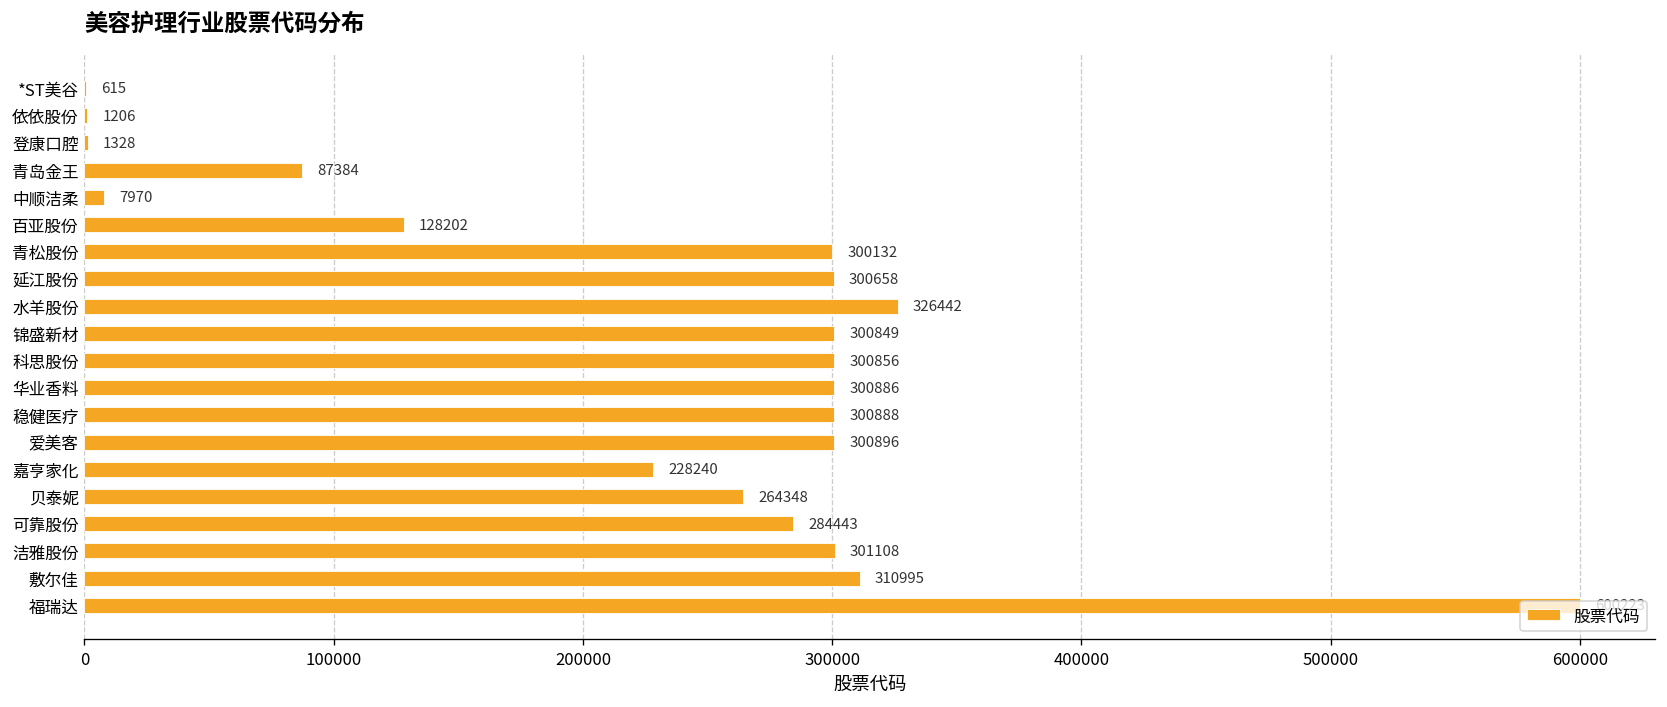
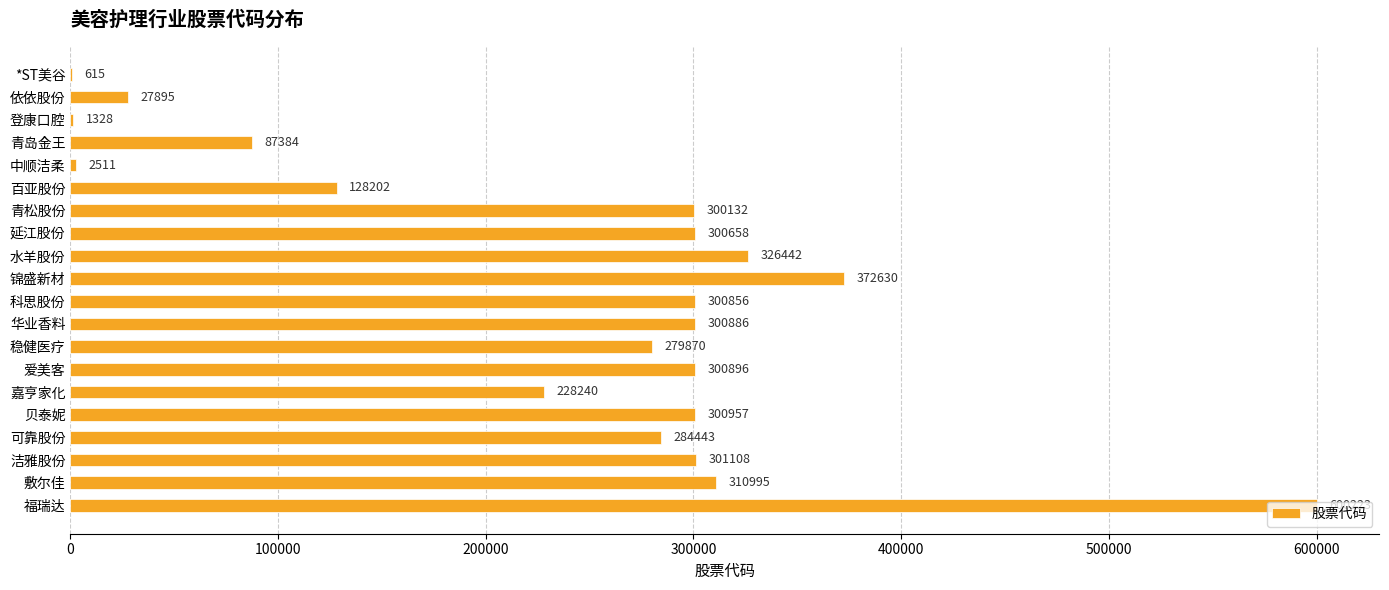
依依股份: 1206 -> 27895
中顺洁柔: 7970 -> 2511
锦盛新材: 300849 -> 372630
稳健医疗: 300888 -> 279870
贝泰妮: 264348 -> 300957
